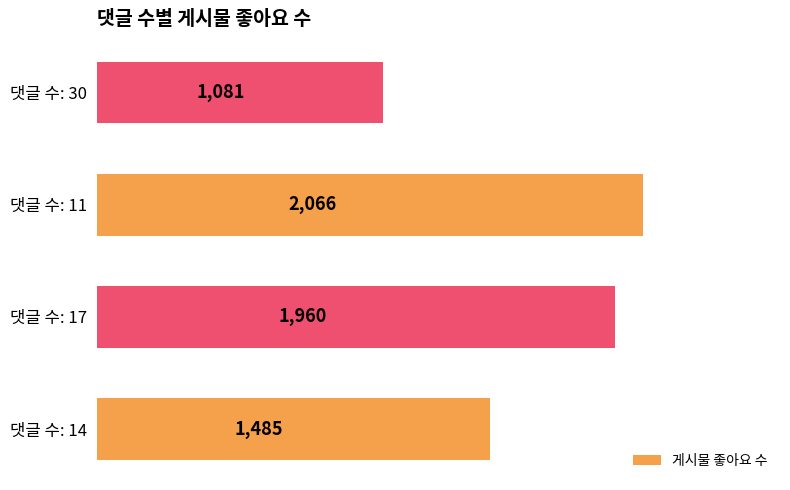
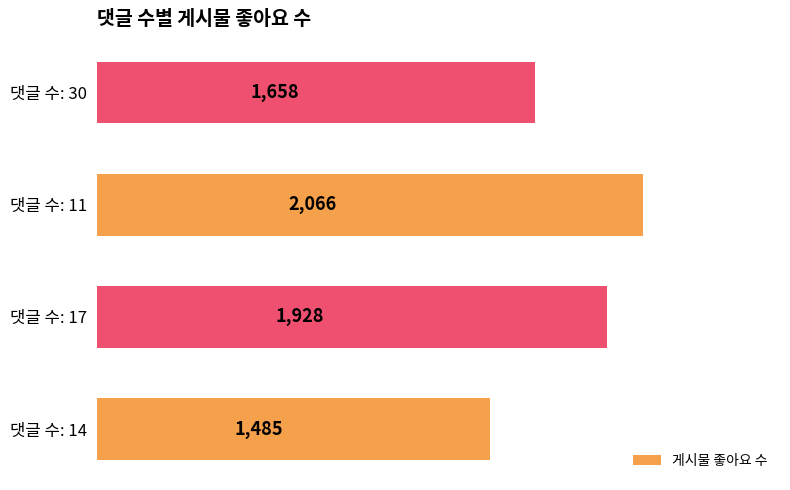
댓글 수: 30: 1,081 -> 1,658
댓글 수: 17: 1,960 -> 1,928
